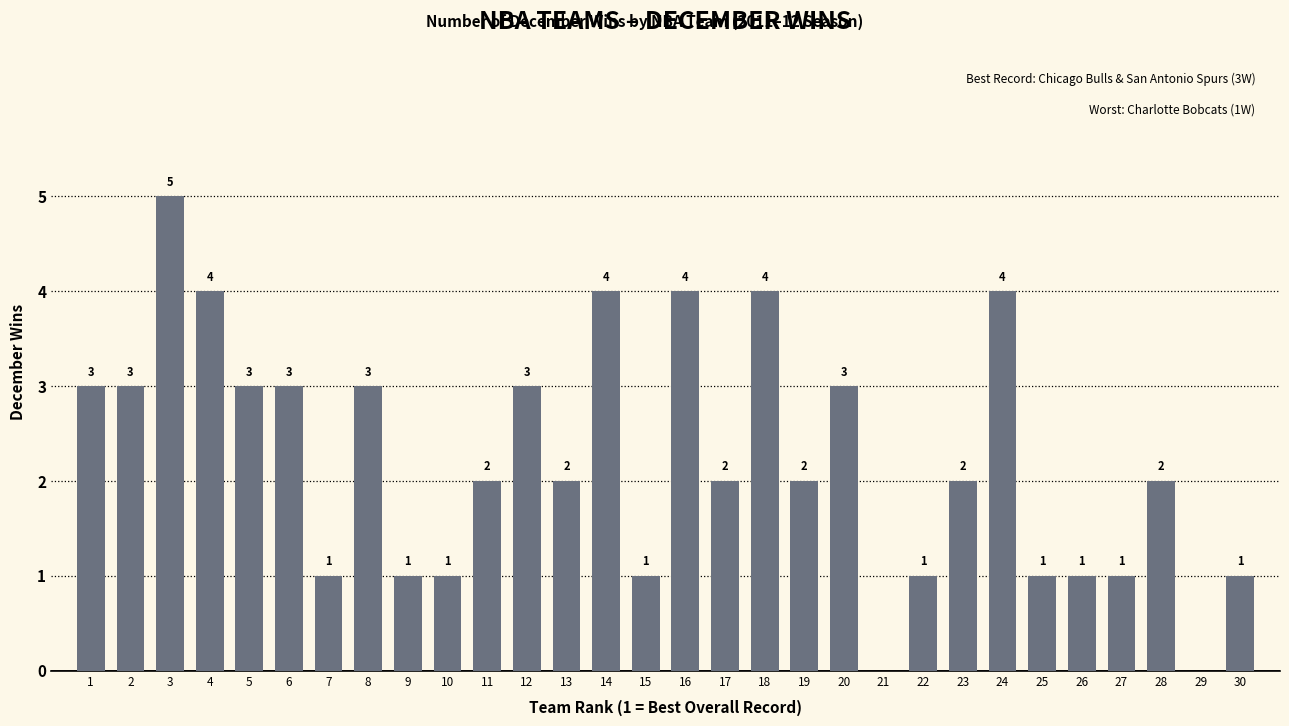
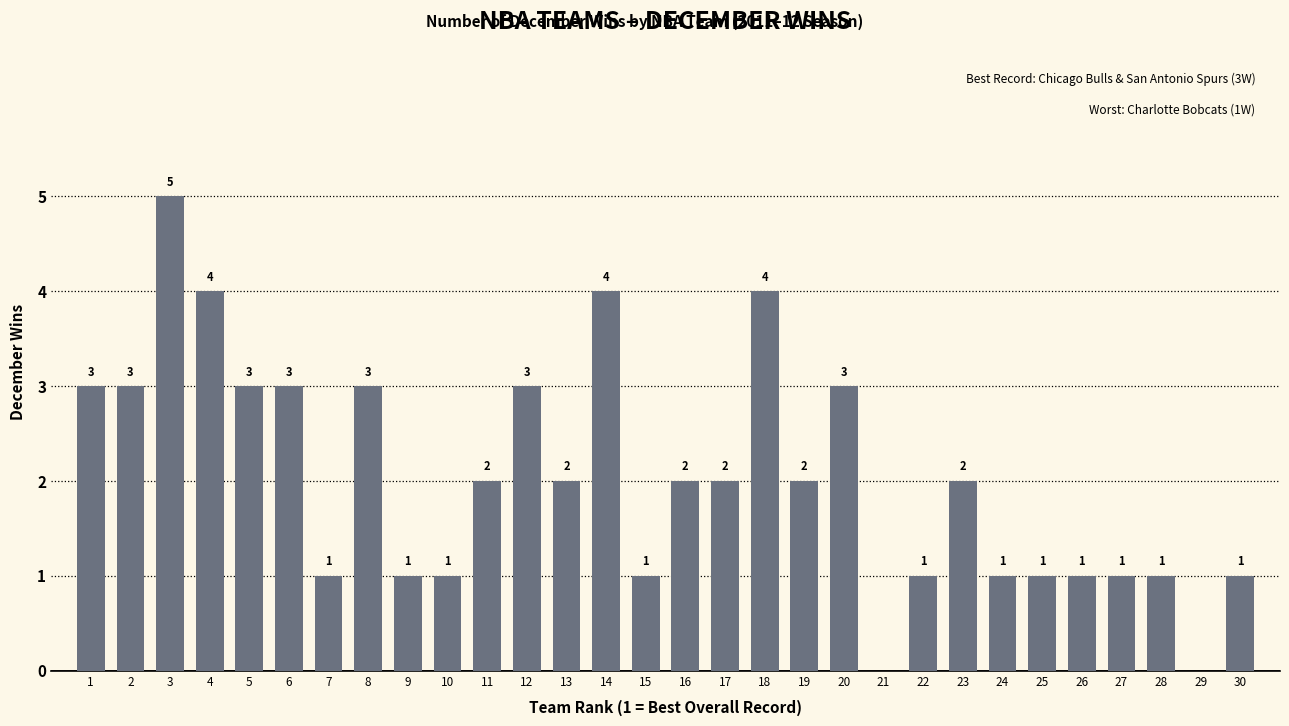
16: 4 -> 2
24: 4 -> 1
28: 2 -> 1
